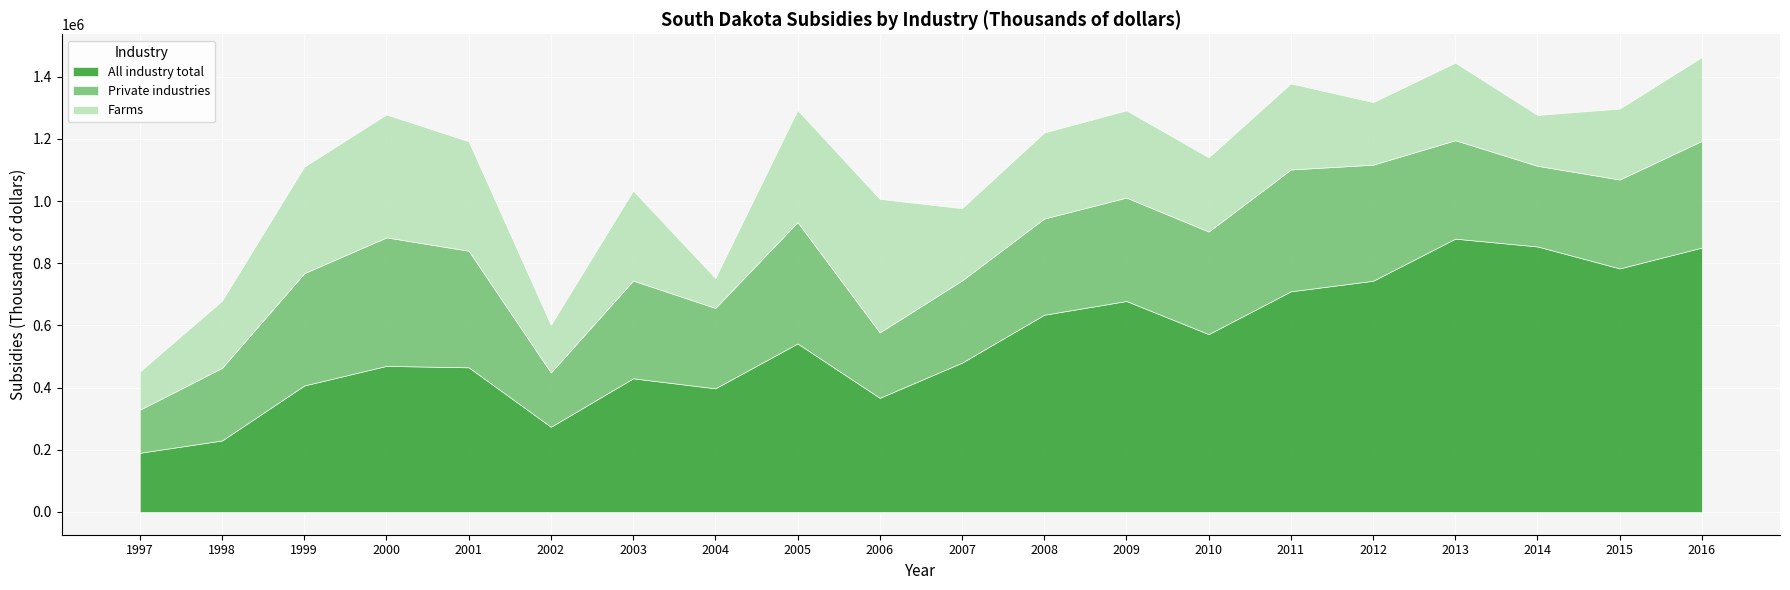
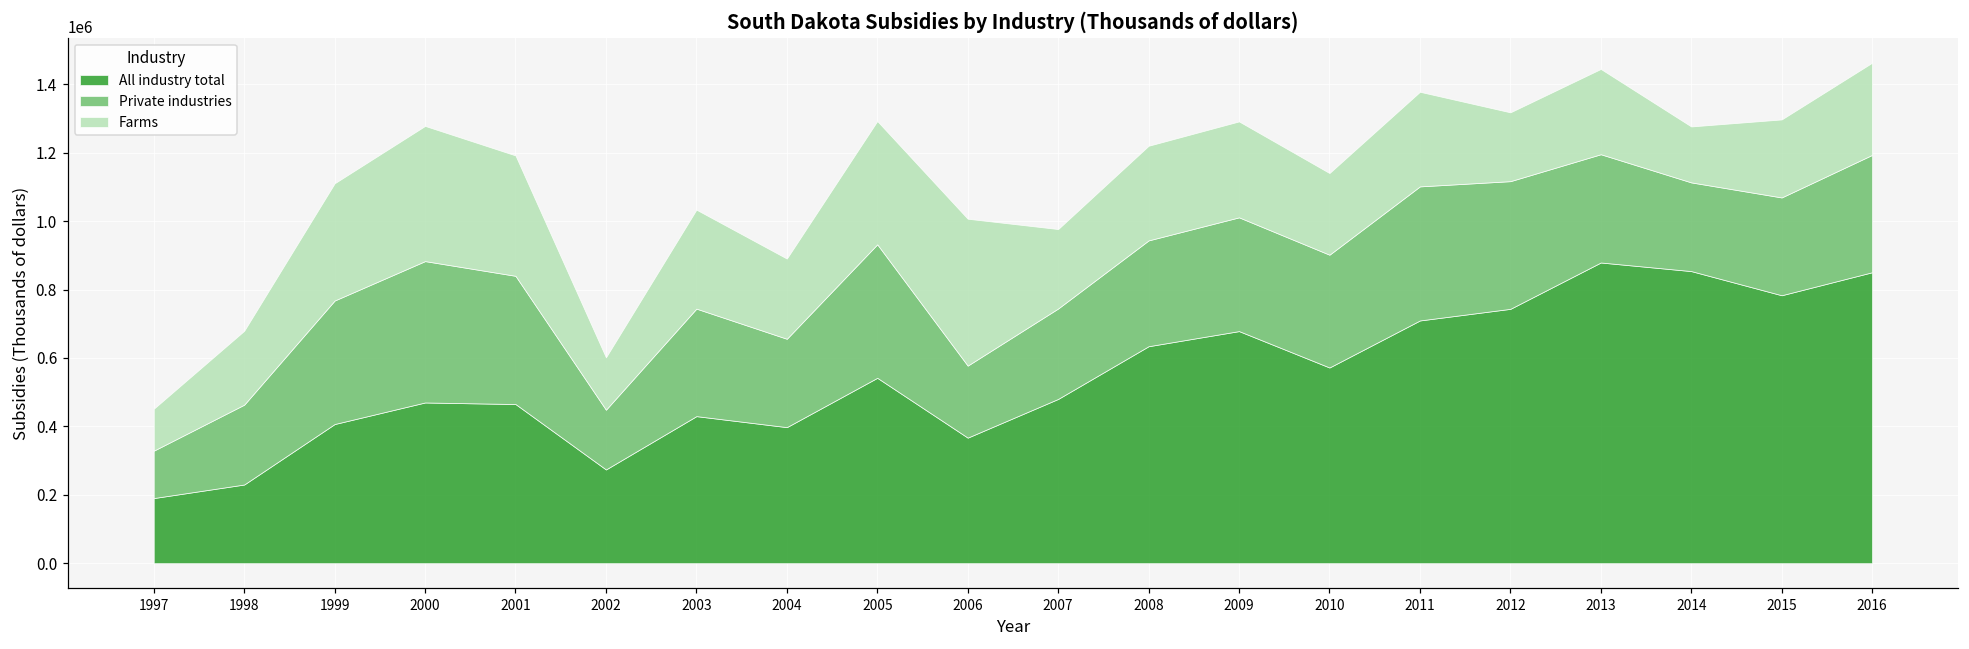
Farms, 2004: 100000 -> 230000
